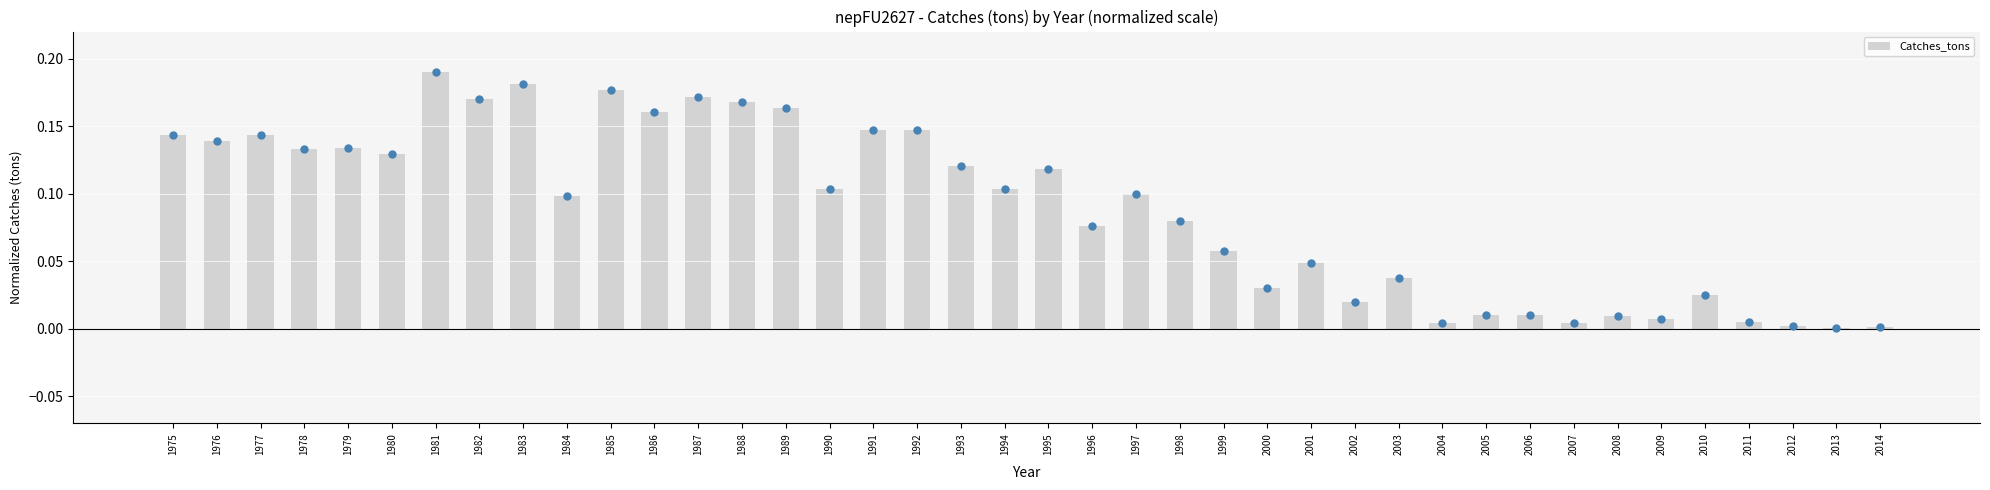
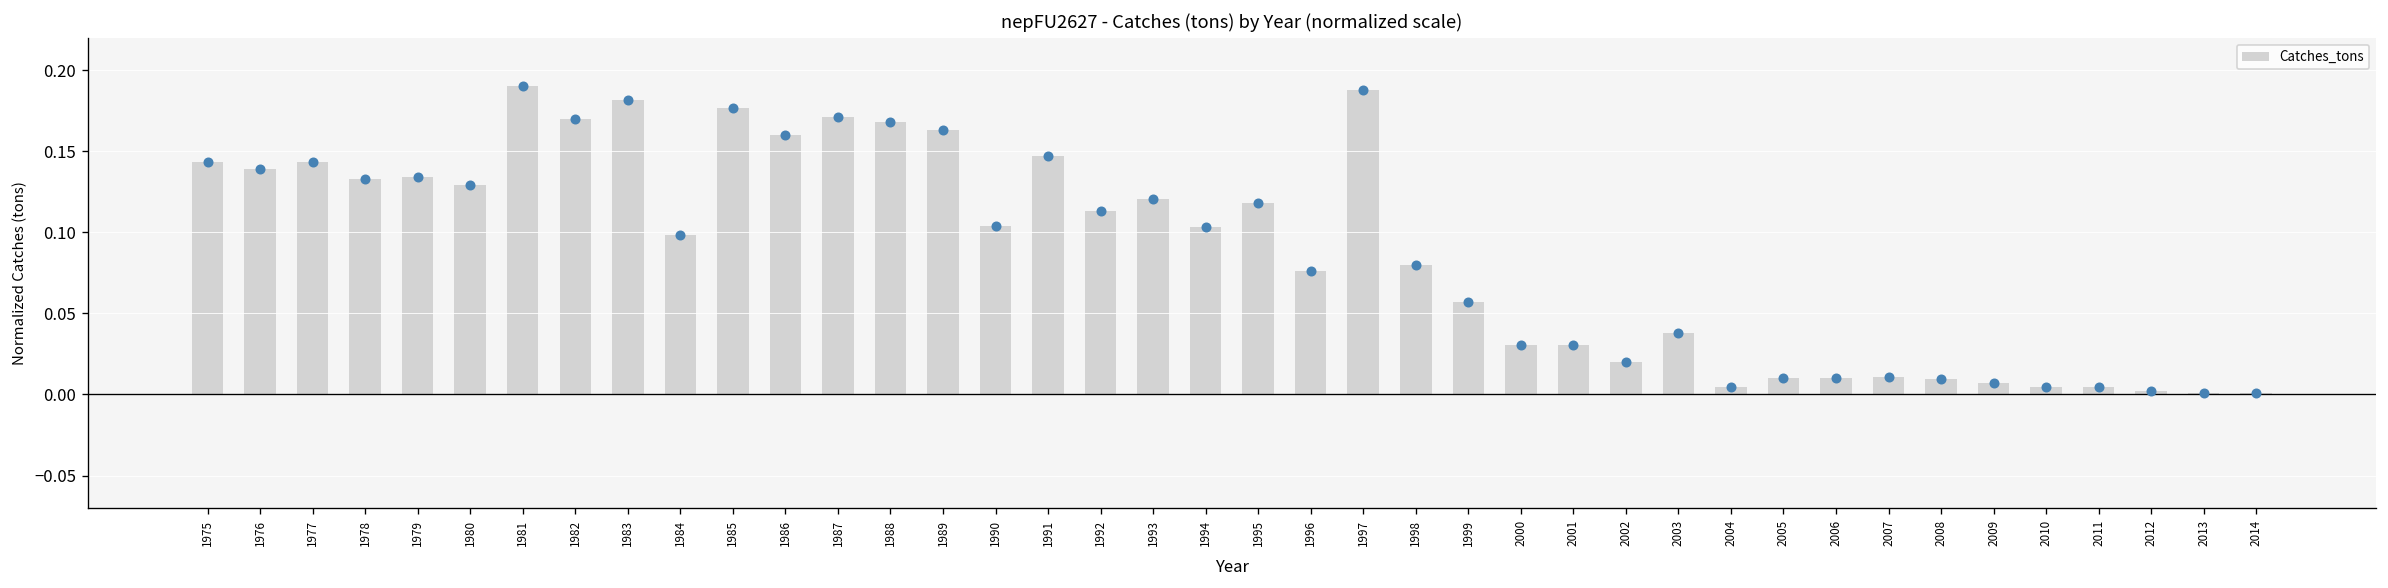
Catches_tons, 1992: 0.147 -> 0.113
Catches_tons, 1997: 0.100 -> 0.188
Catches_tons, 2001: 0.049 -> 0.030
Catches_tons, 2007: 0.004 -> 0.011
Catches_tons, 2010: 0.025 -> 0.005
